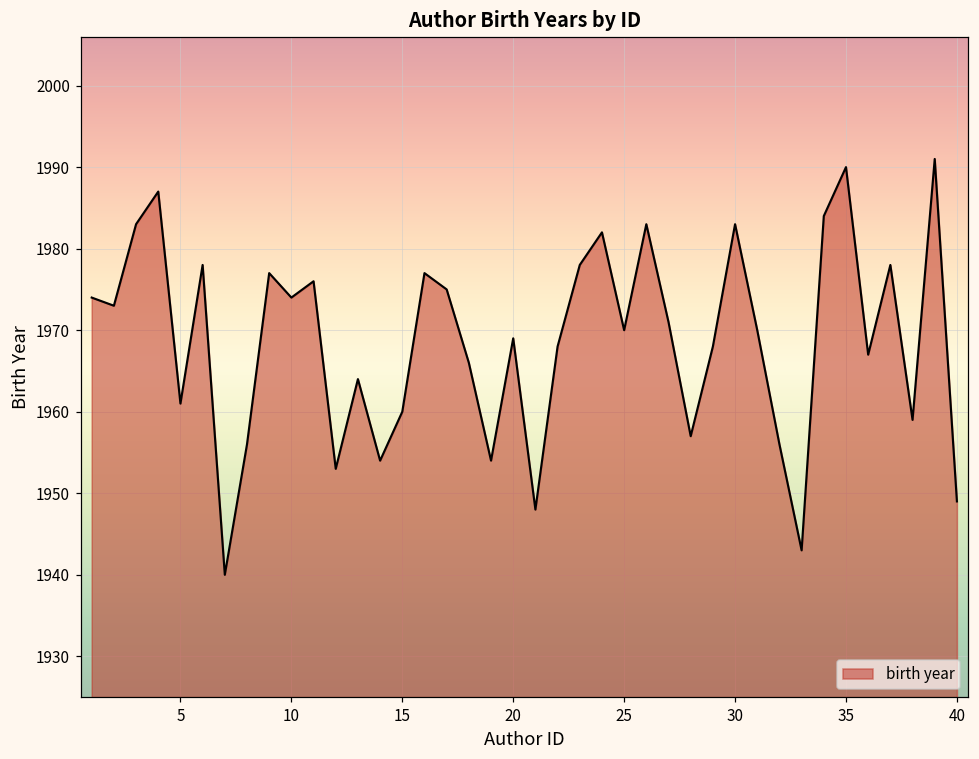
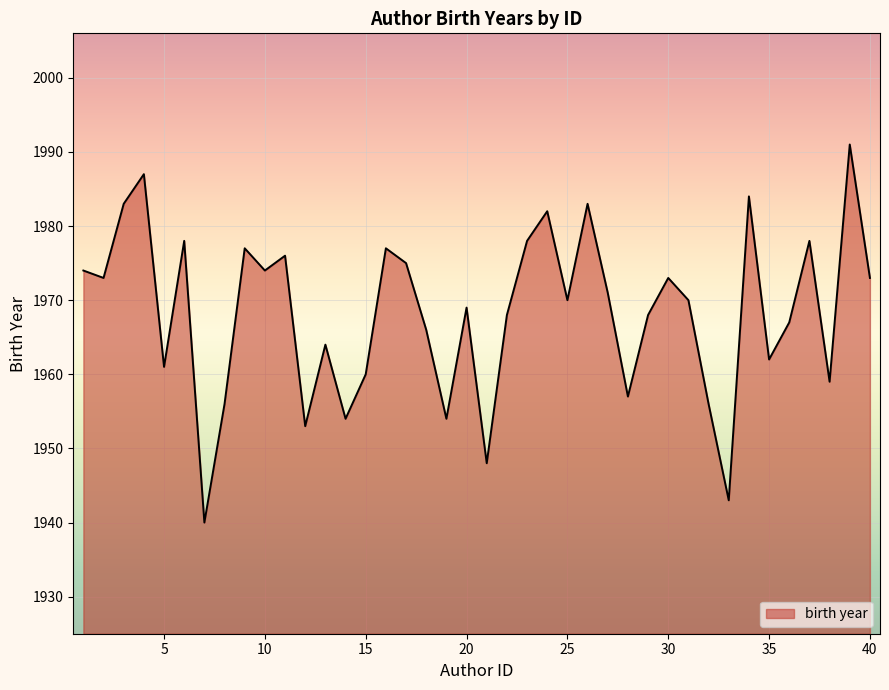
30: 1983 -> 1973
35: 1990 -> 1962
40: 1949 -> 1973
